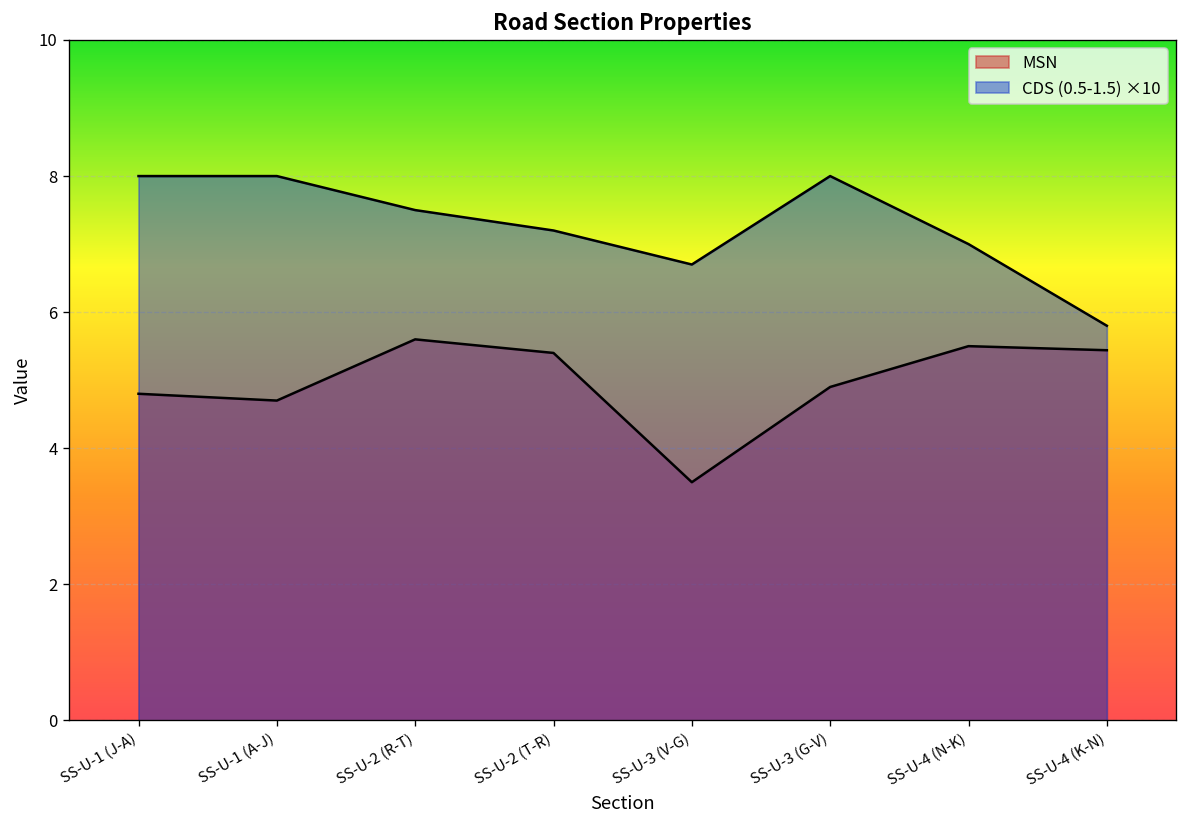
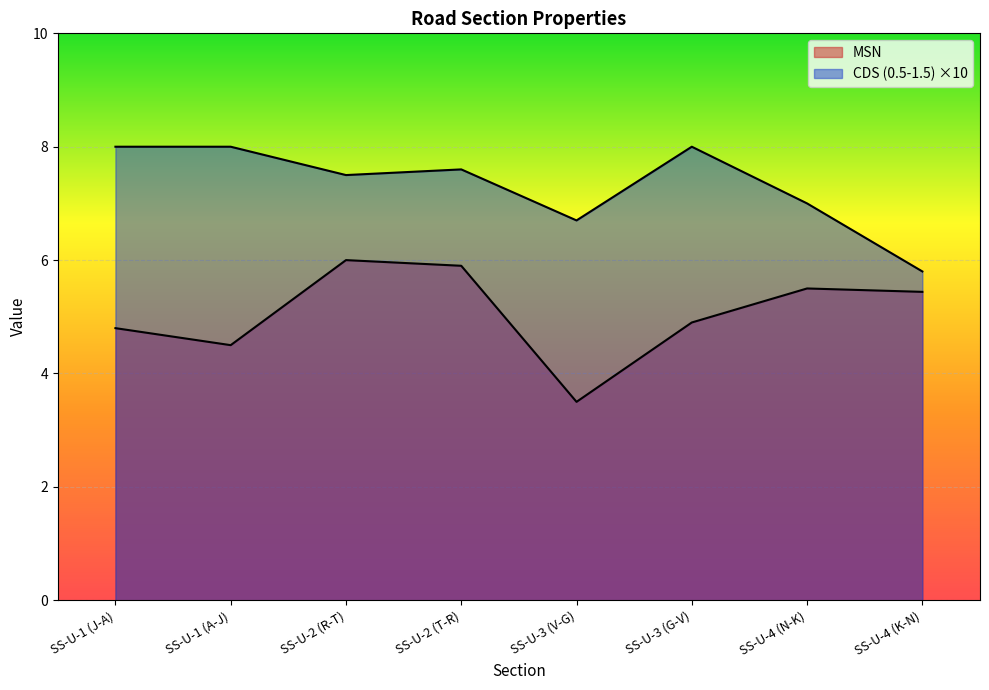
MSN, SS-U-1 (A-J): 4.7 -> 4.5
MSN, SS-U-2 (R-T): 5.6 -> 6.0
MSN, SS-U-2 (T-R): 5.4 -> 5.9
CDS (0.5-1.5) ×10, SS-U-2 (T-R): 7.2 -> 7.6
